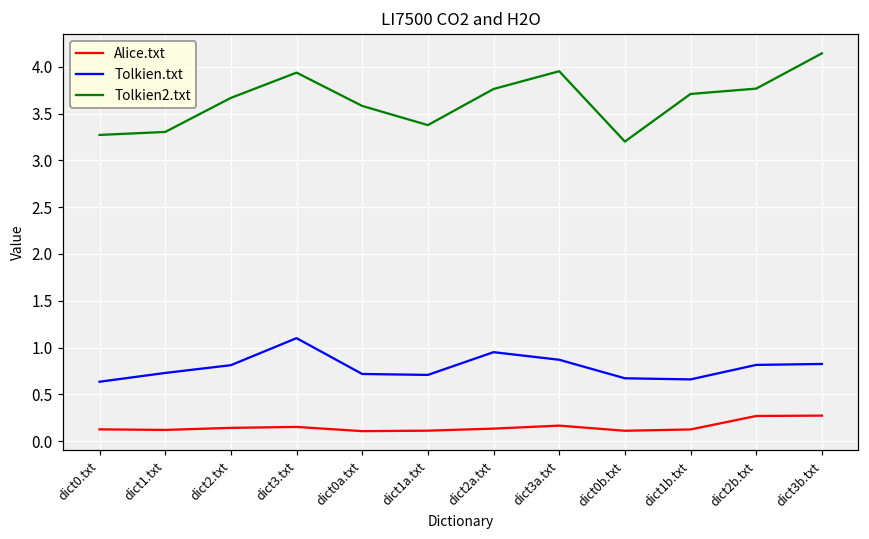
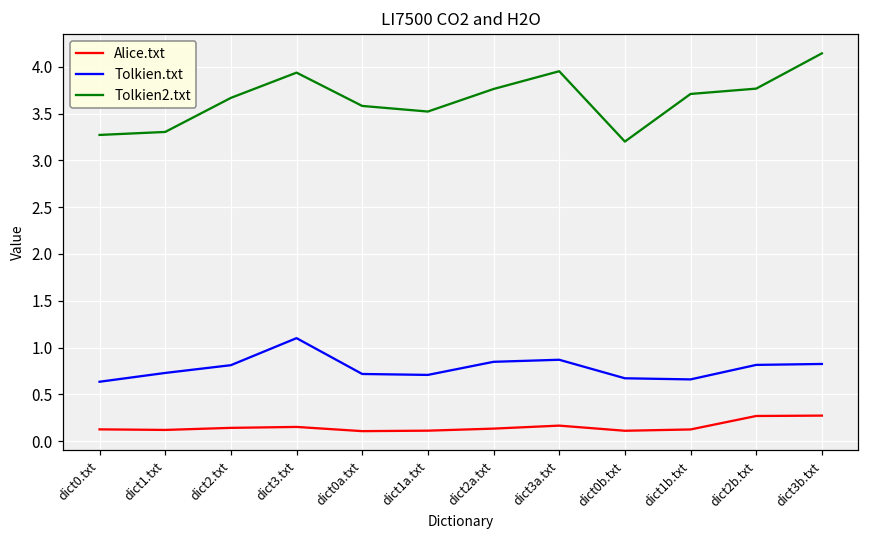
Tolkien2.txt, dict1a.txt: 3.4 -> 3.5
Tolkien.txt, dict2a.txt: 1.0 -> 0.8
